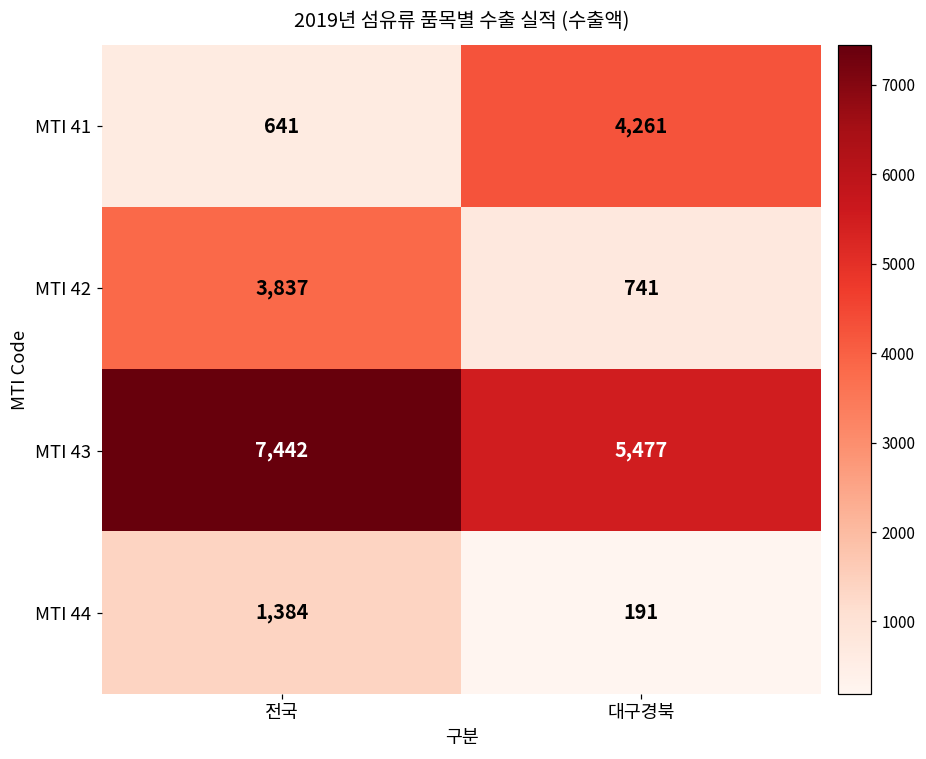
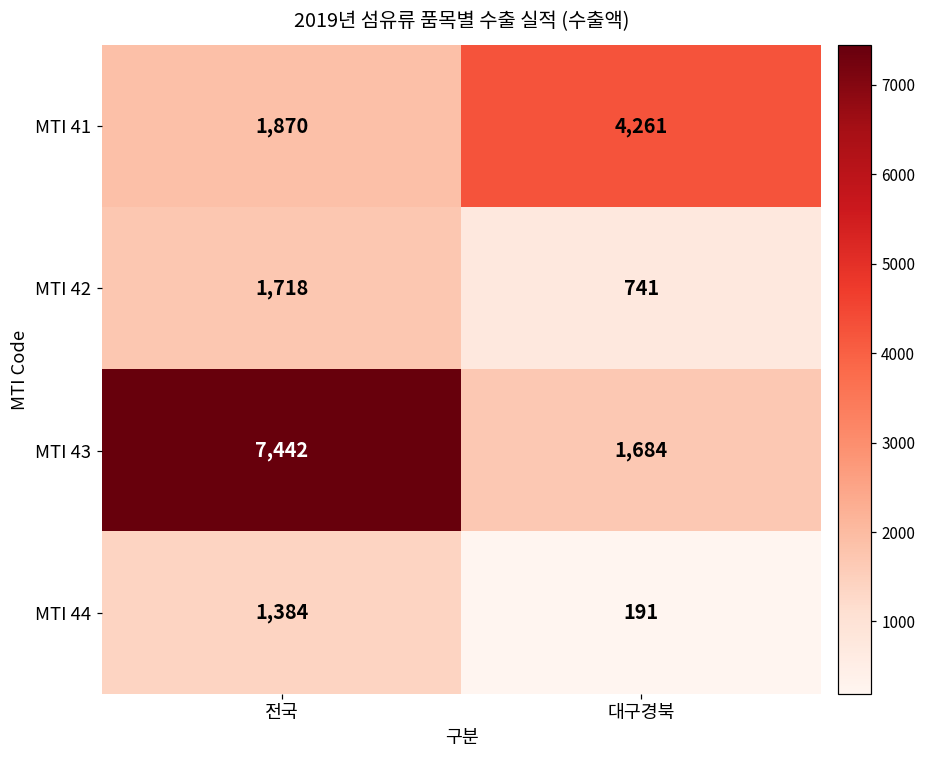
MTI 41, 전국: 641 -> 1,870
MTI 42, 전국: 3,837 -> 1,718
MTI 43, 대구경북: 5,477 -> 1,684
